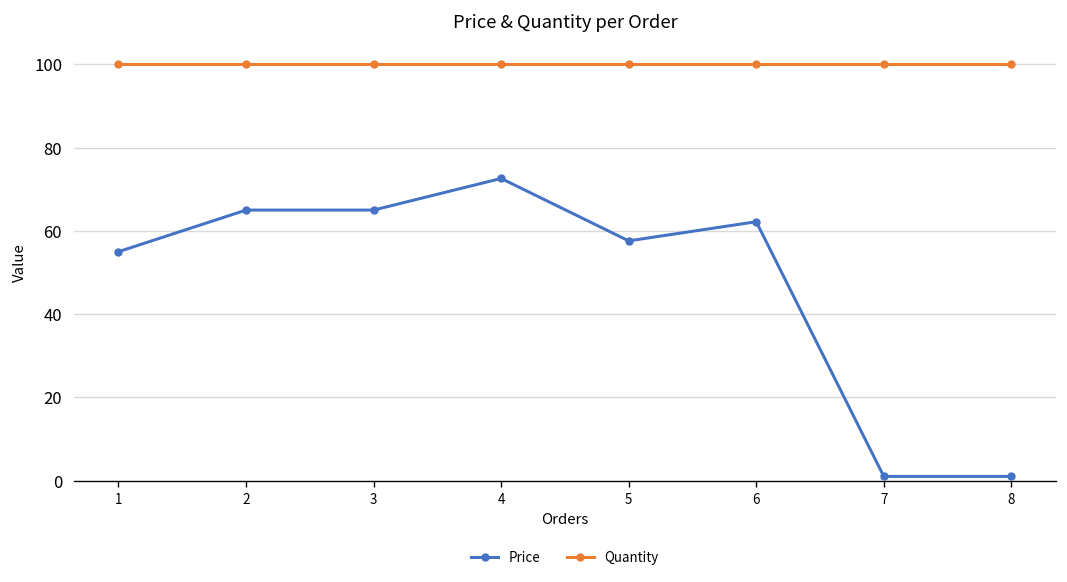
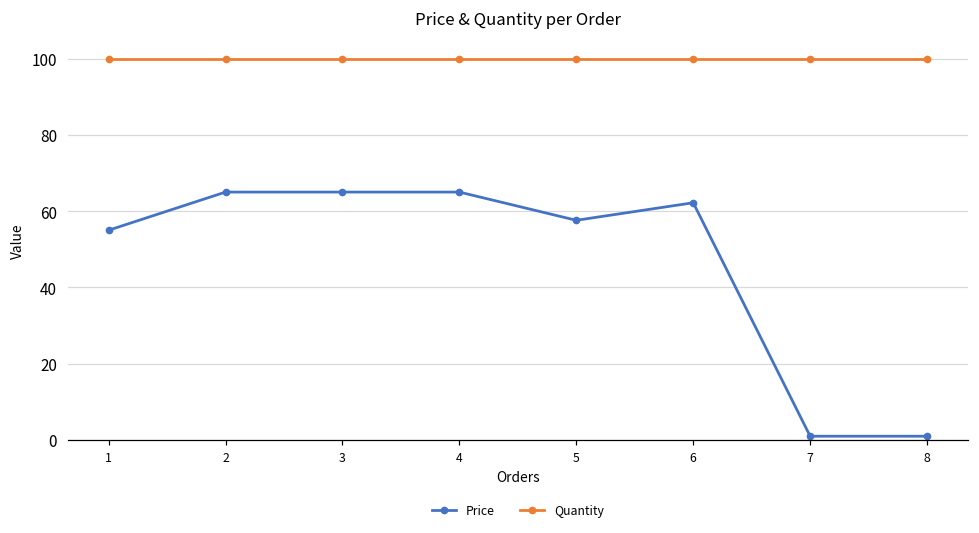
Price, 4: 73 -> 65
